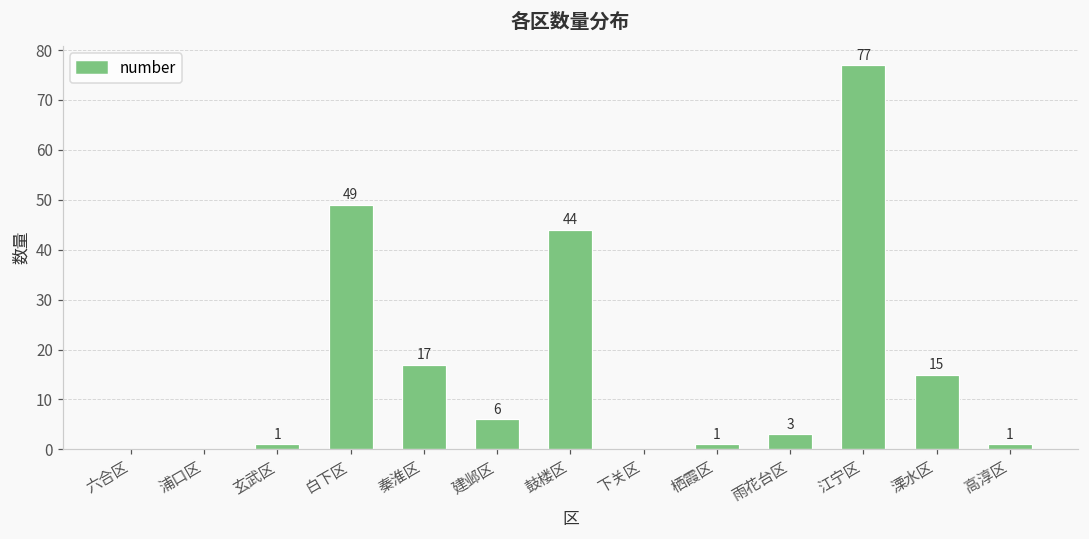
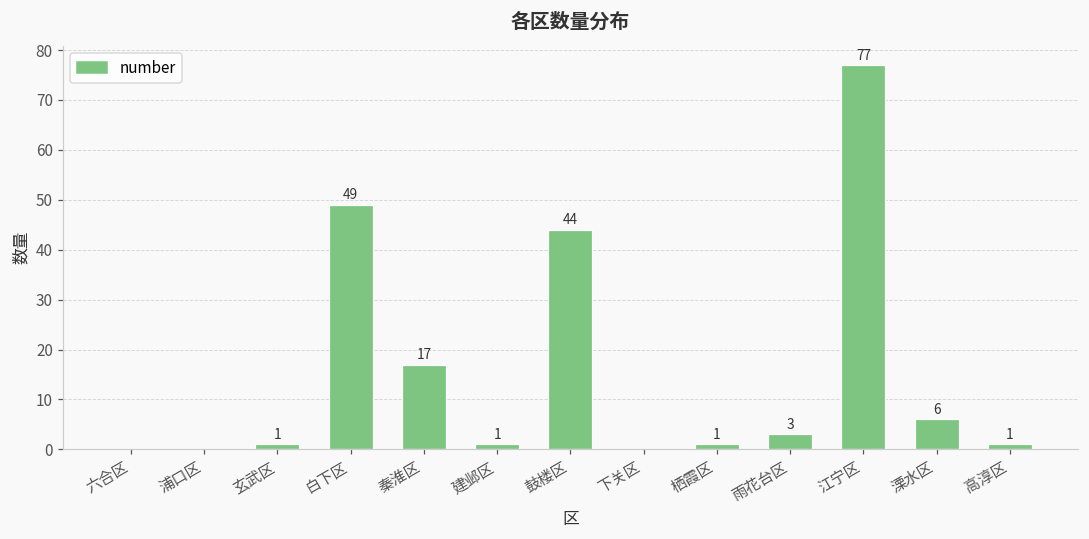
建邺区: 6 -> 1
溧水区: 15 -> 6
